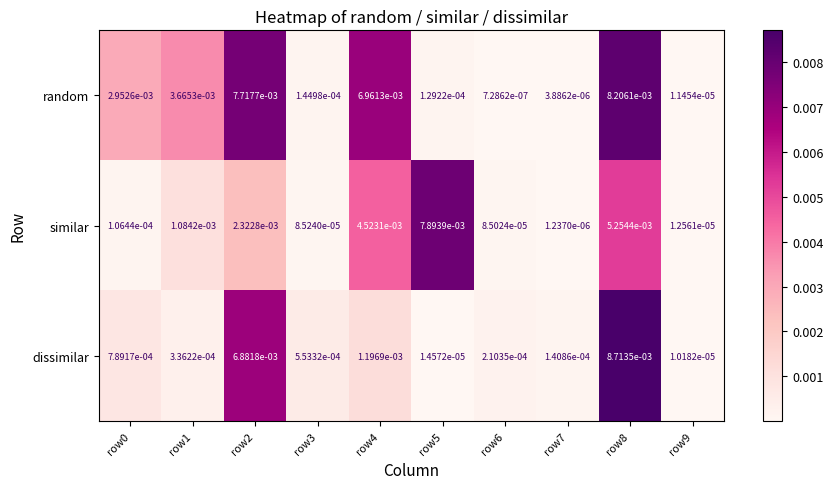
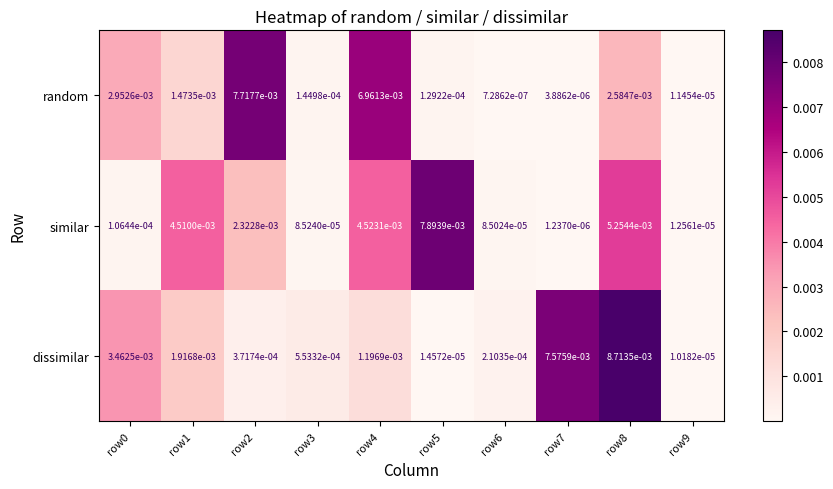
random, row1: 3.6653e-03 -> 1.4735e-03
random, row8: 8.2061e-03 -> 2.5847e-03
similar, row1: 1.0842e-03 -> 4.5100e-03
dissimilar, row0: 7.8917e-04 -> 3.4625e-03
dissimilar, row1: 3.3622e-04 -> 1.9168e-03
dissimilar, row2: 6.8818e-03 -> 3.7174e-04
dissimilar, row7: 1.4086e-04 -> 7.5759e-03
